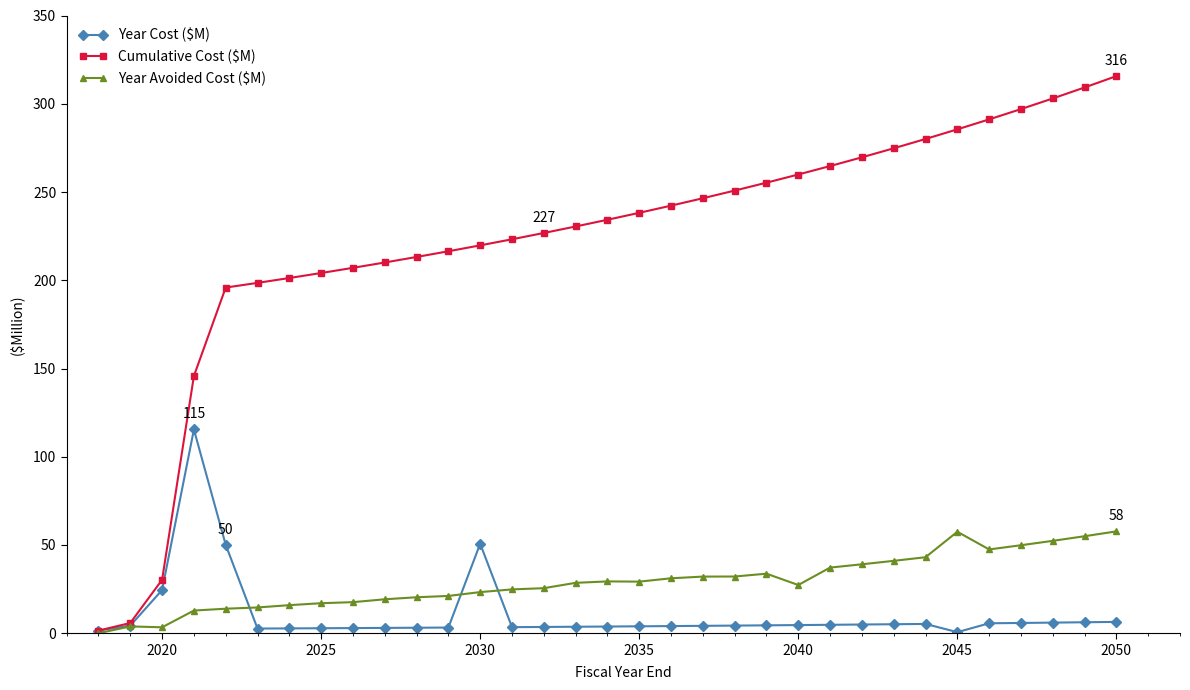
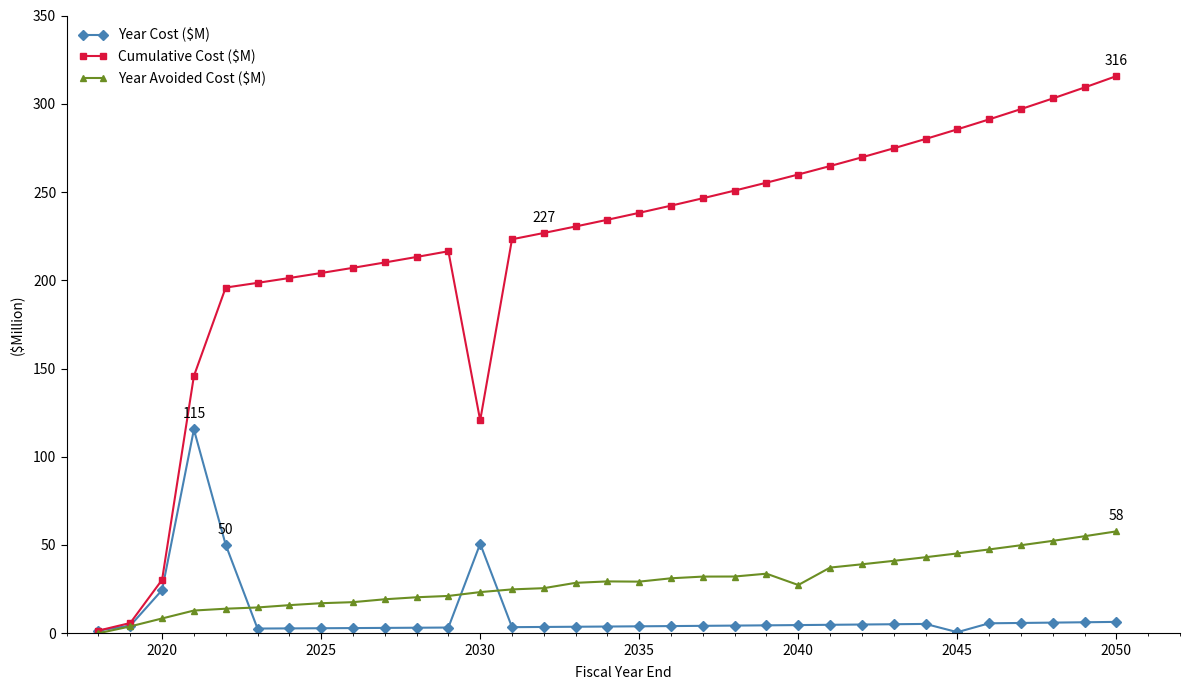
Year Avoided Cost ($M), 2020: 3 -> 8
Cumulative Cost ($M), 2030: 220 -> 121
Year Avoided Cost ($M), 2045: 58 -> 45
